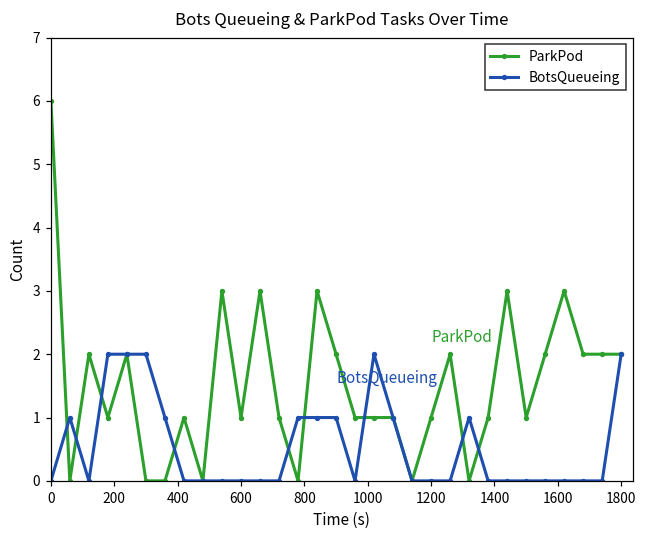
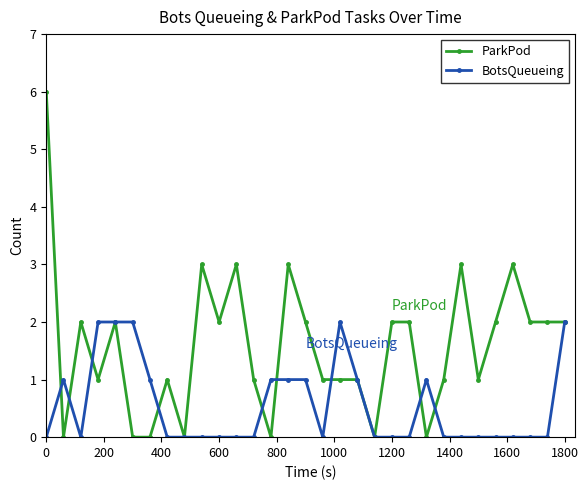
ParkPod, 600: 1 -> 2
ParkPod, 1200: 1 -> 2
